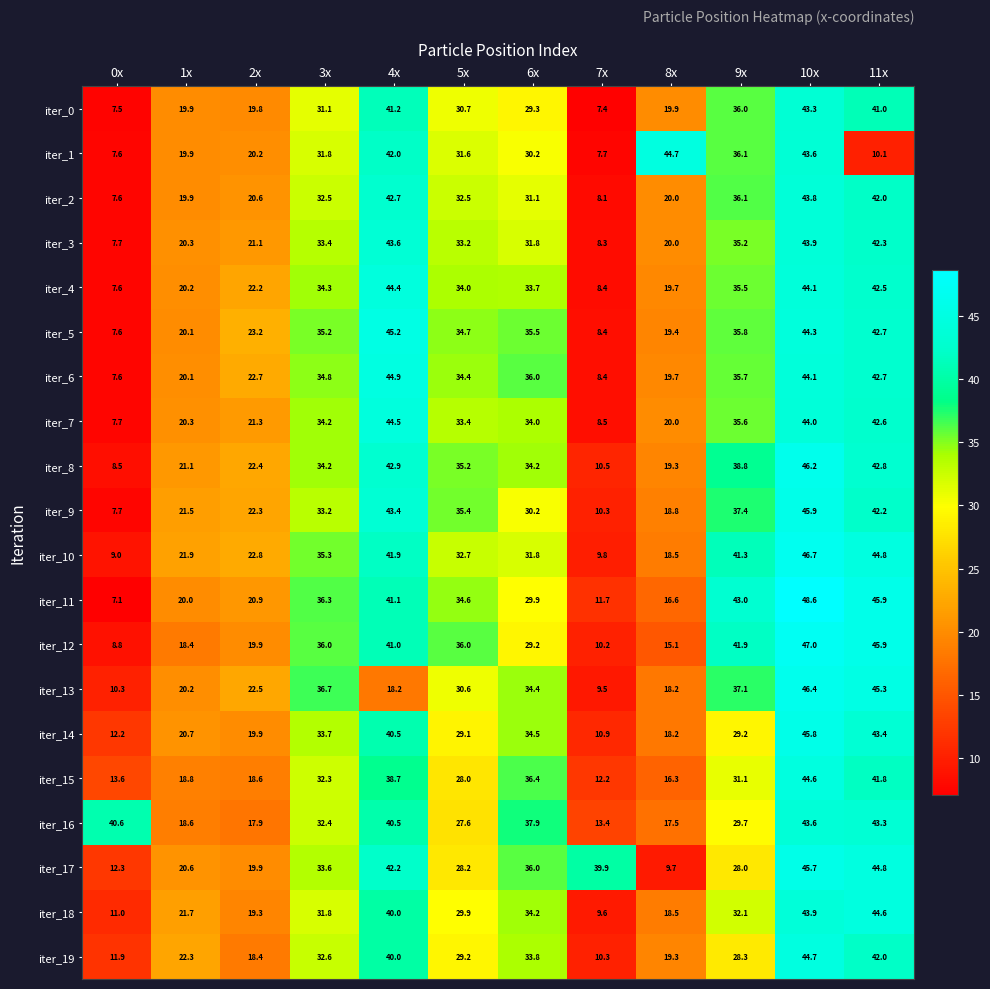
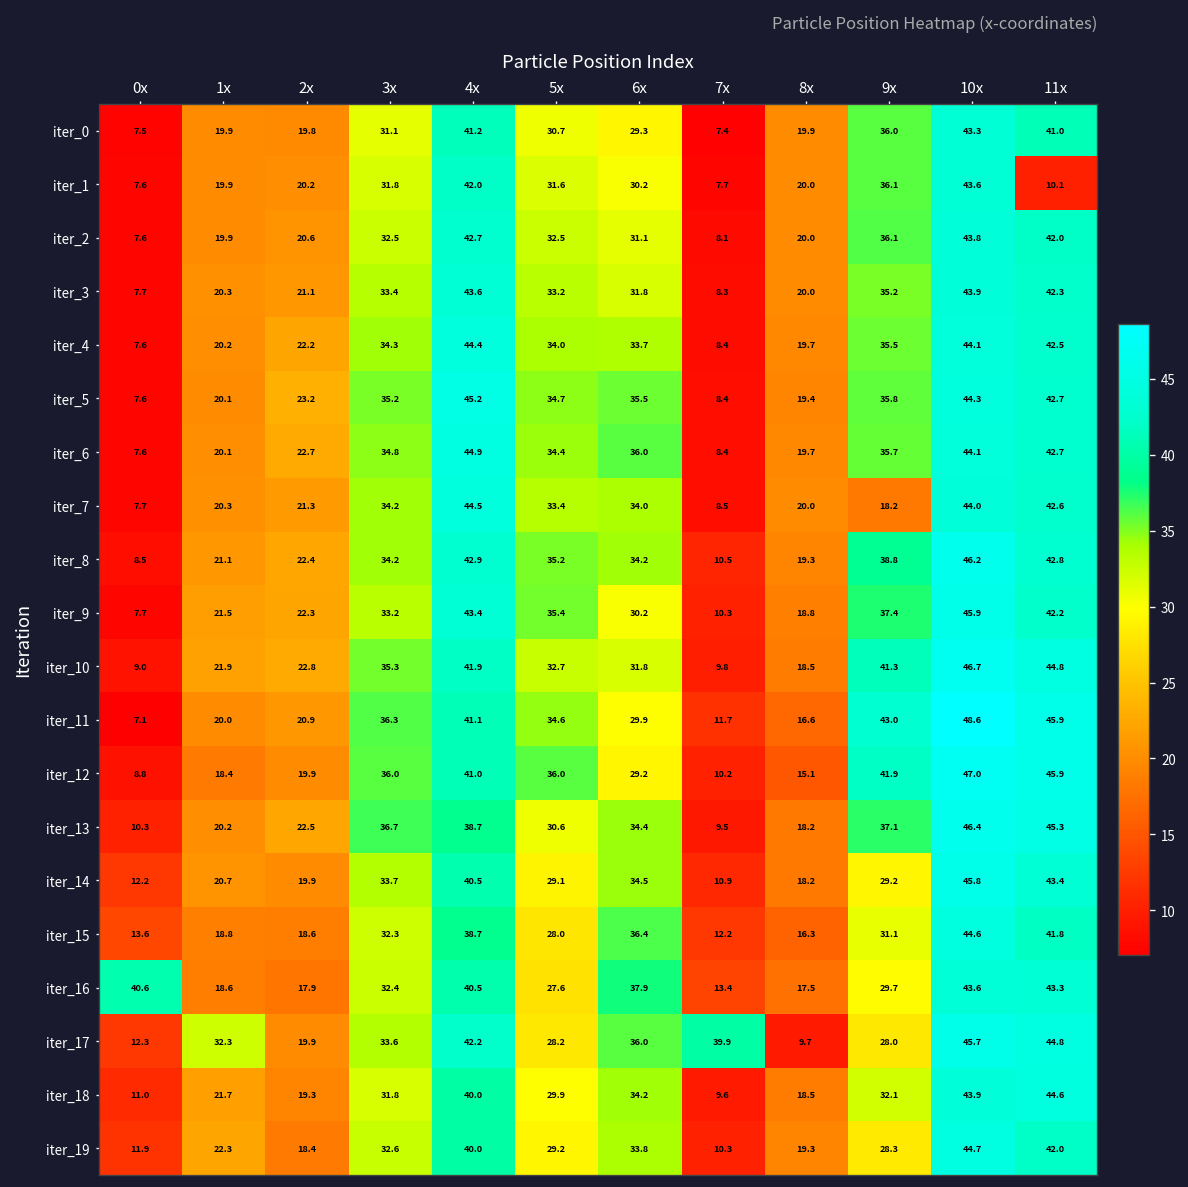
iter_1, 8x: 44.7 -> 20.0
iter_7, 9x: 35.6 -> 18.2
iter_13, 4x: 18.2 -> 38.7
iter_17, 1x: 20.6 -> 32.3
